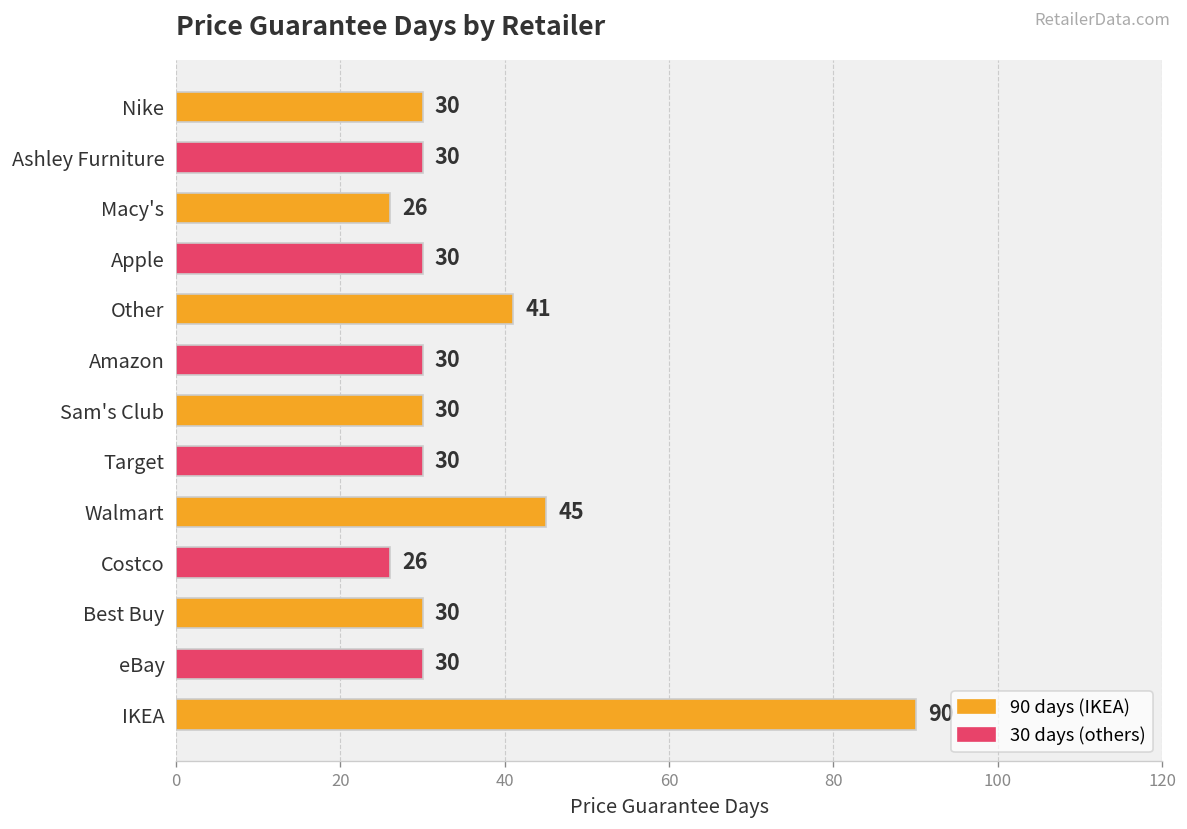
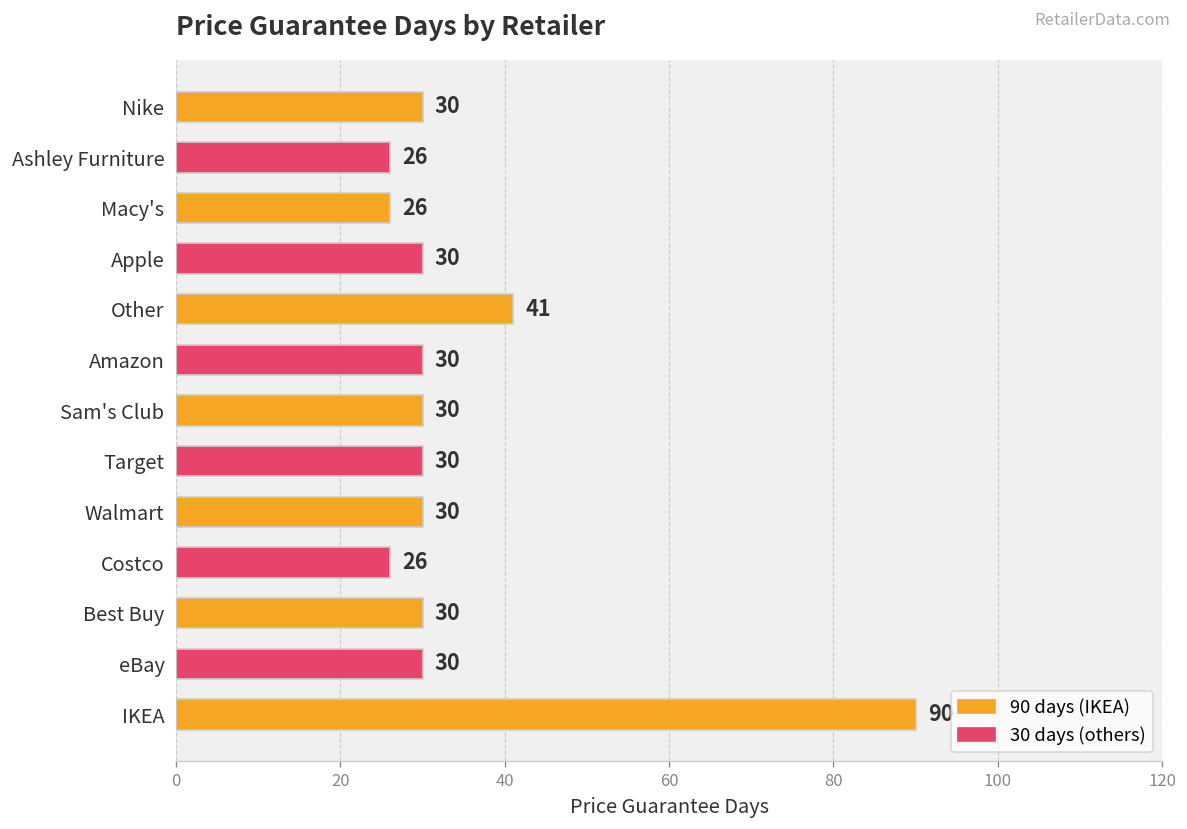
Ashley Furniture: 30 -> 26
Walmart: 45 -> 30
